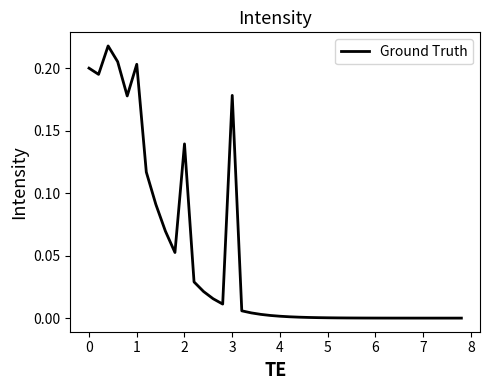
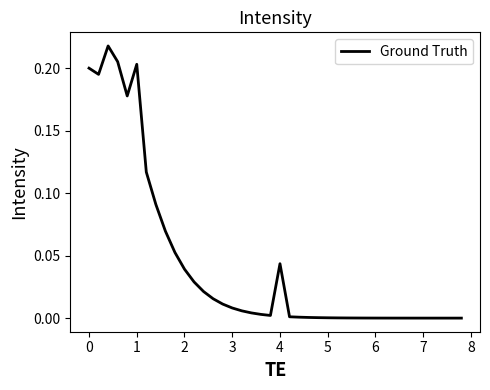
2: 0.139 -> 0.039
3: 0.178 -> 0.008
4: 0.002 -> 0.044
